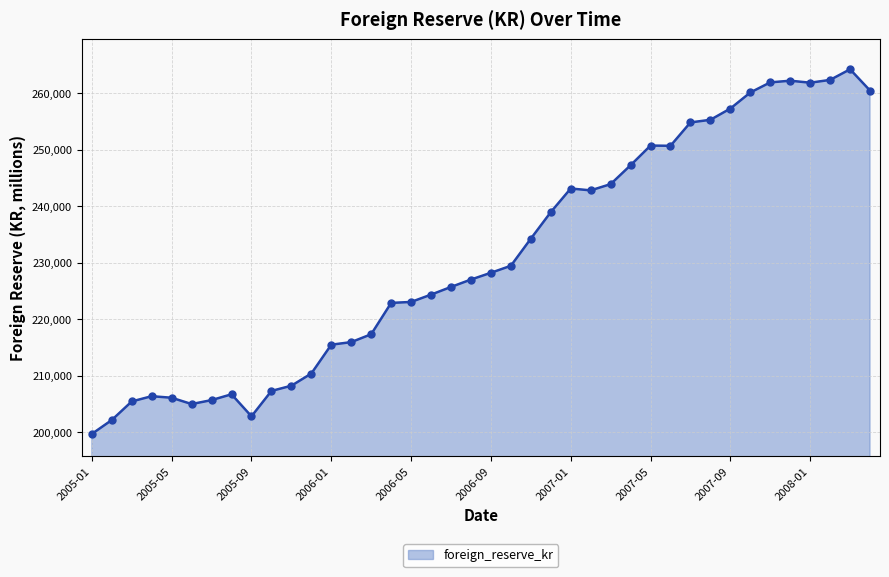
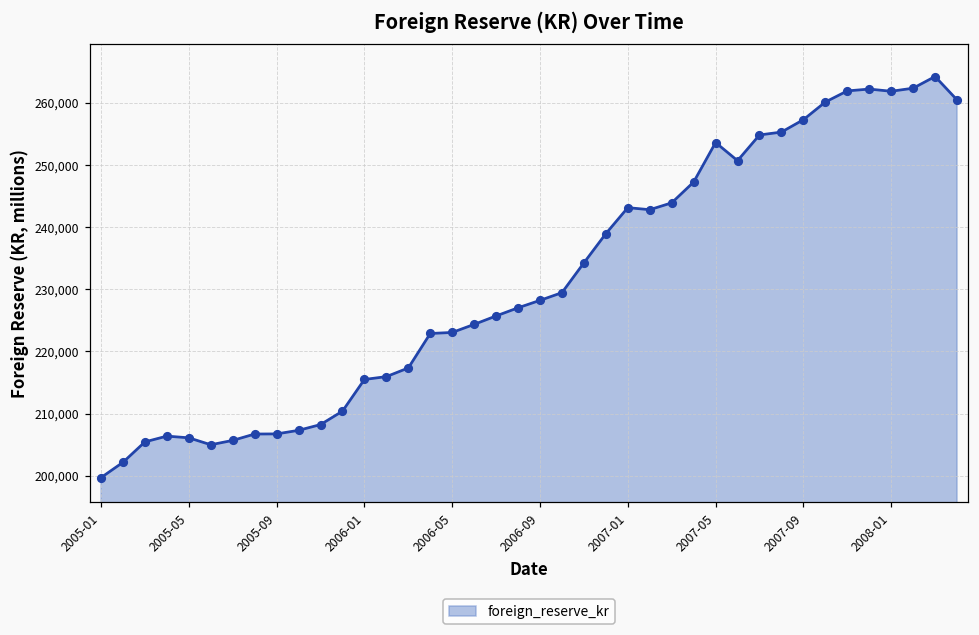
2005-09: 203,000 -> 207,000
2007-05: 251,000 -> 254,000
